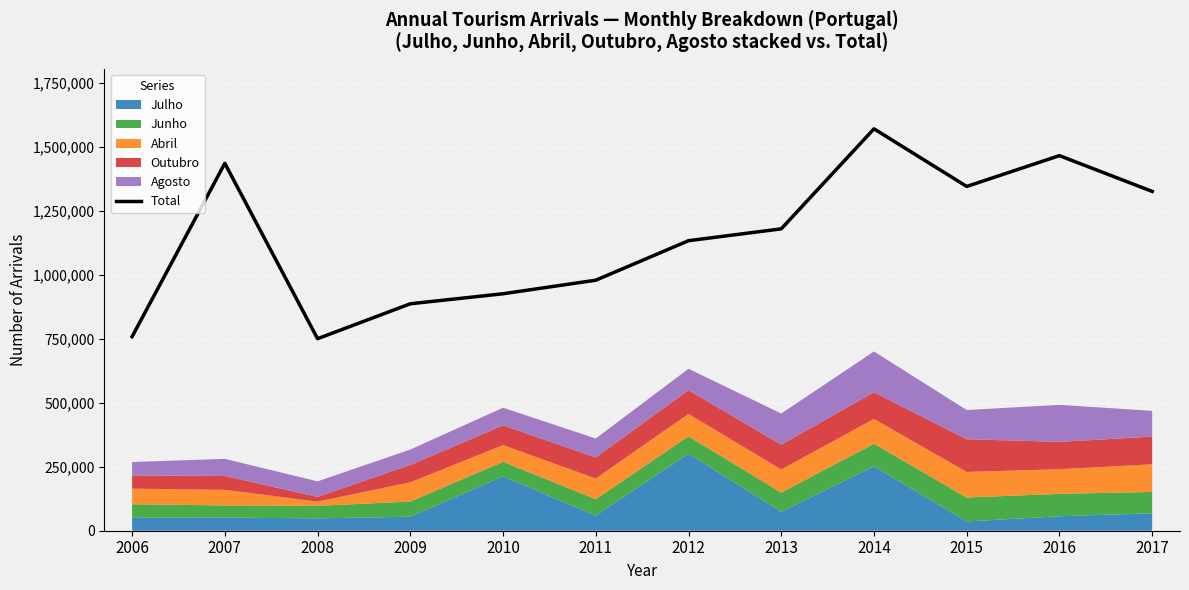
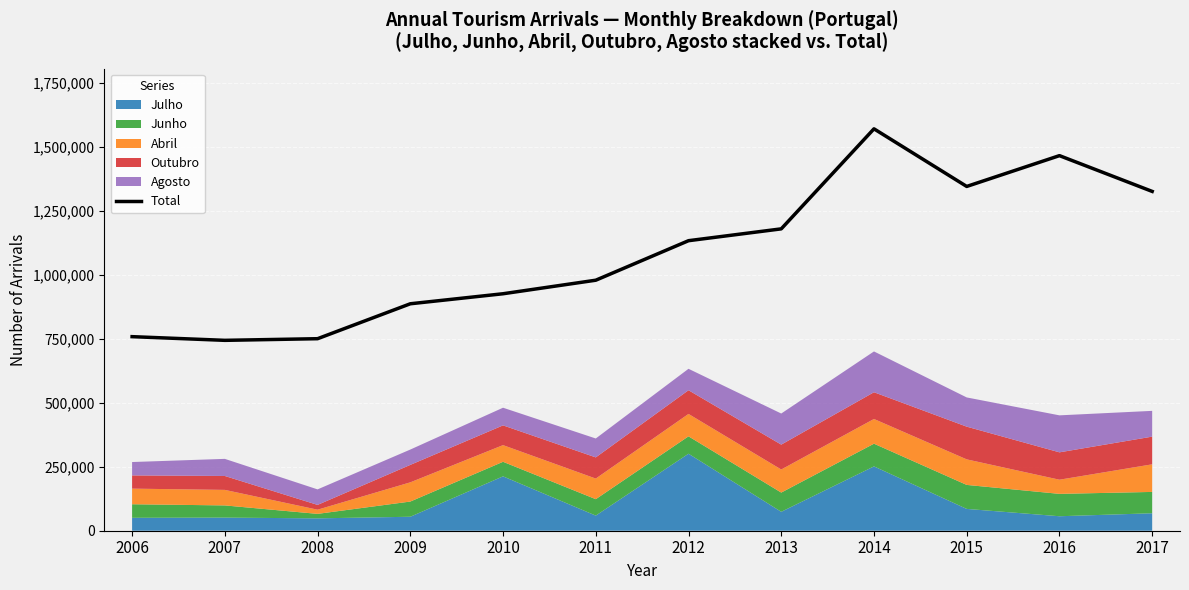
Total, 2007: 1,430,000 -> 740,000
Junho, 2008: 50,000 -> 20,000
Julho, 2015: 40,000 -> 90,000
Abril, 2016: 100,000 -> 60,000
